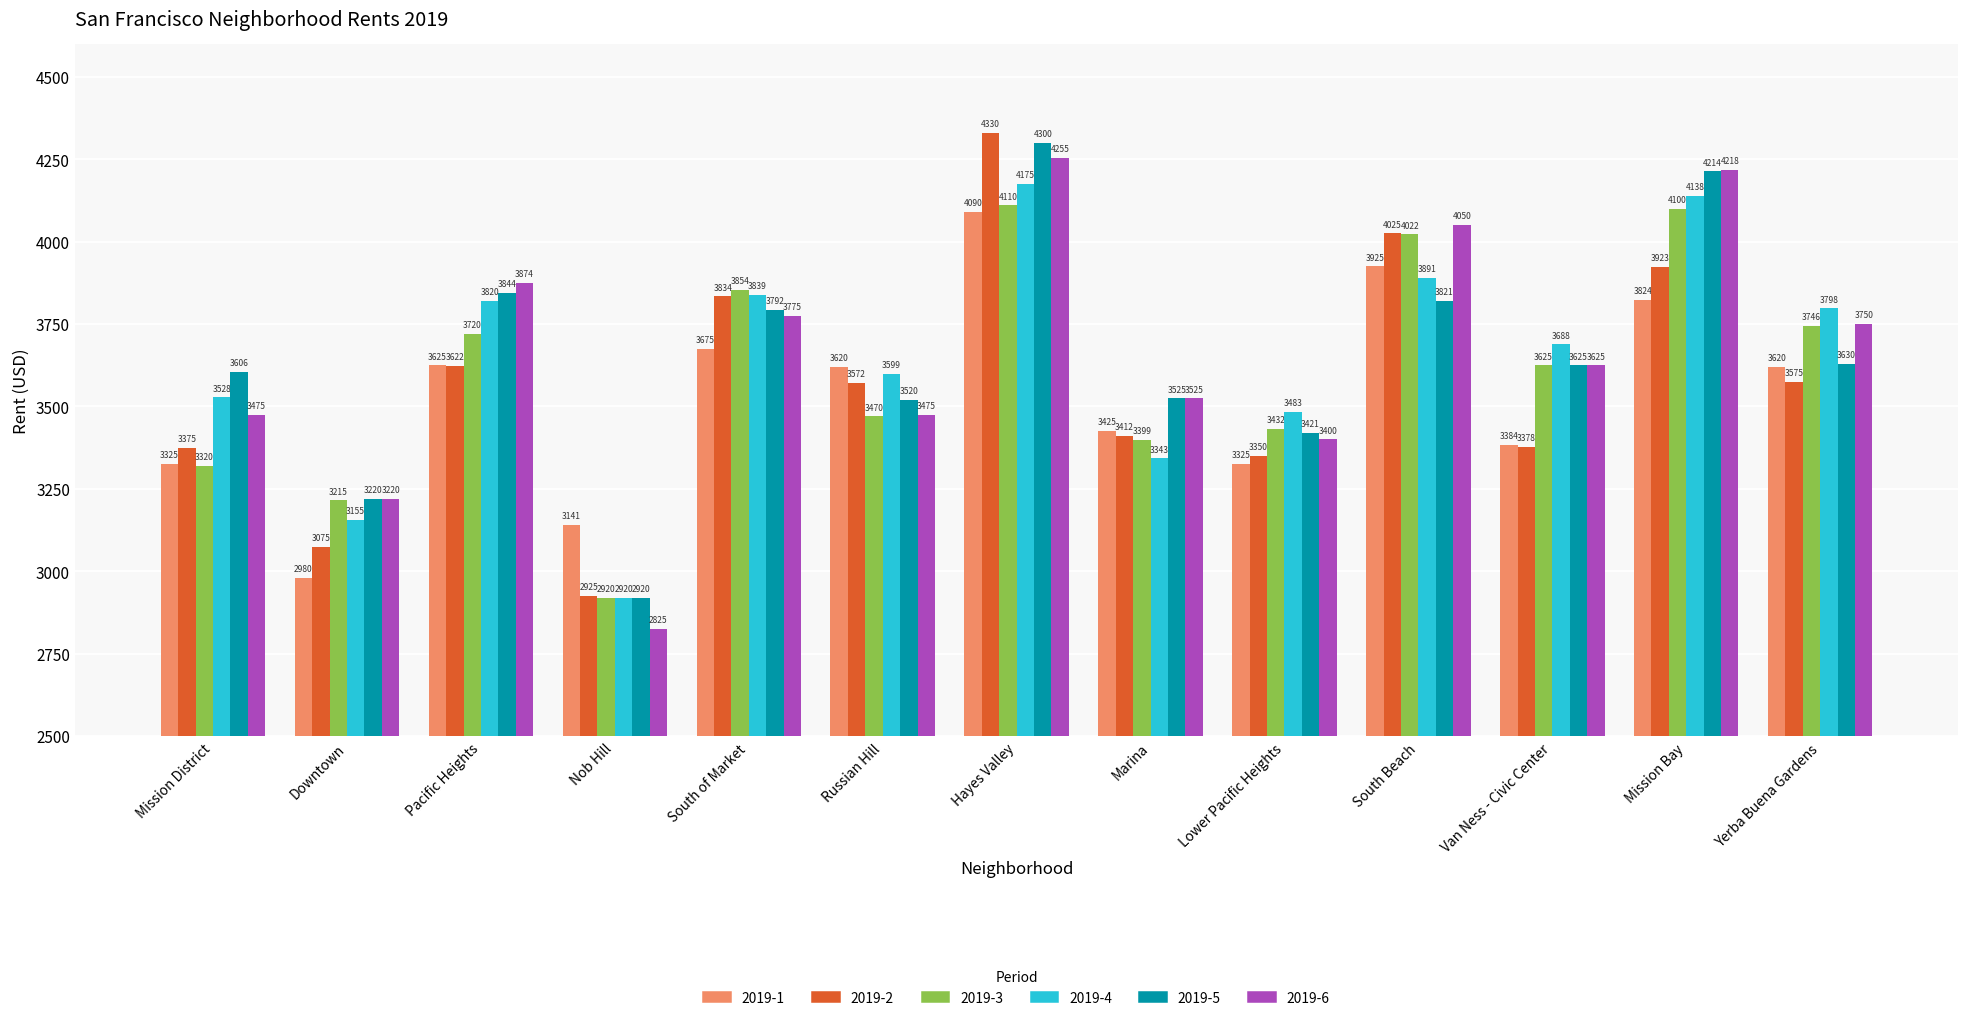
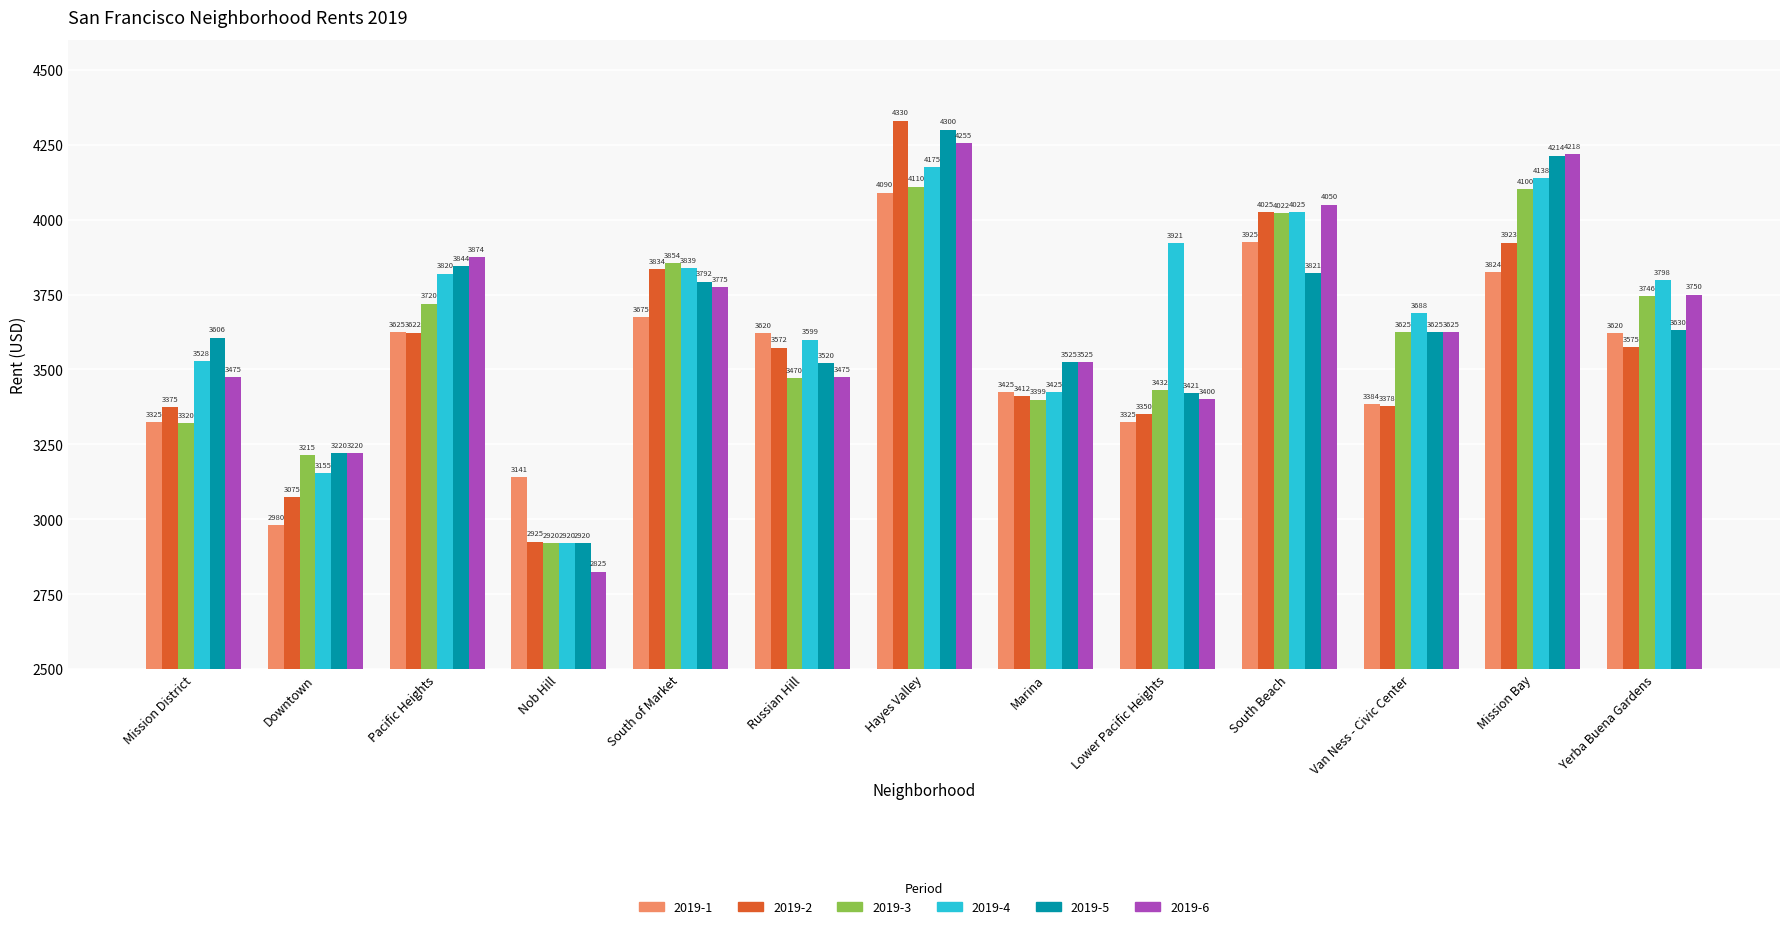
2019-4, Marina: 3343 -> 3425
2019-4, Lower Pacific Heights: 3483 -> 3921
2019-4, South Beach: 3891 -> 4025
